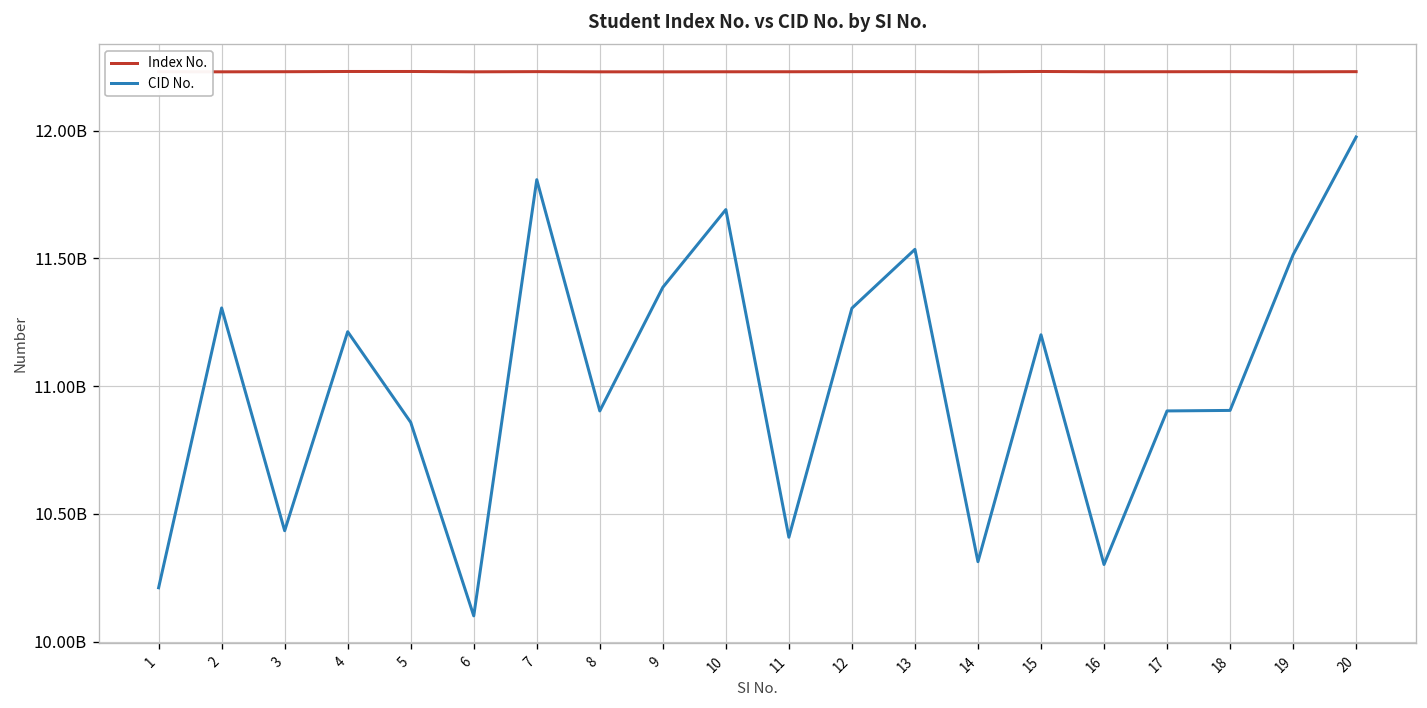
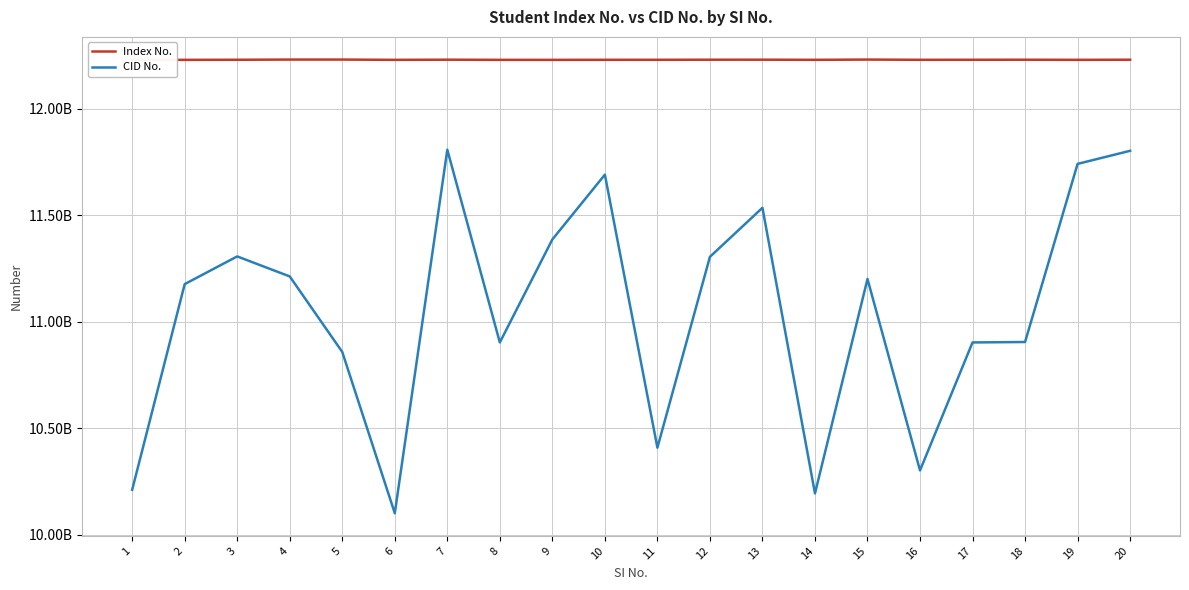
CID No., 2: 11310000000 -> 11180000000
CID No., 3: 10430000000 -> 11310000000
CID No., 14: 10310000000 -> 10190000000
CID No., 19: 11510000000 -> 11740000000
CID No., 20: 11970000000 -> 11800000000
